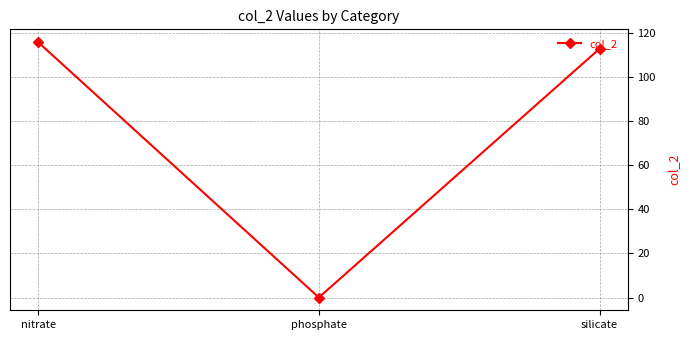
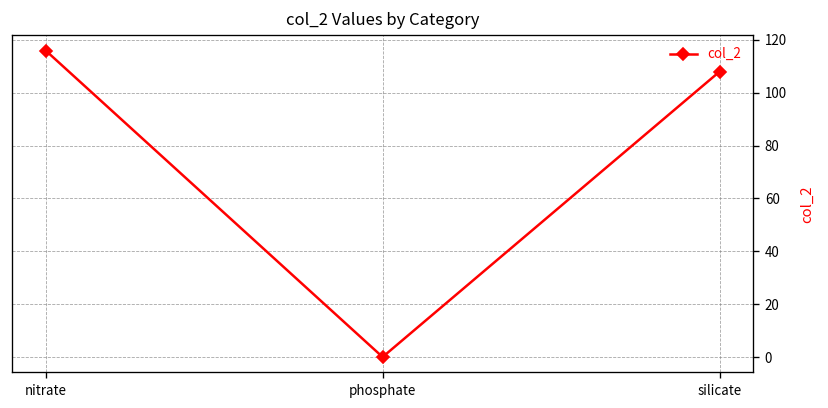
silicate: 113 -> 108
